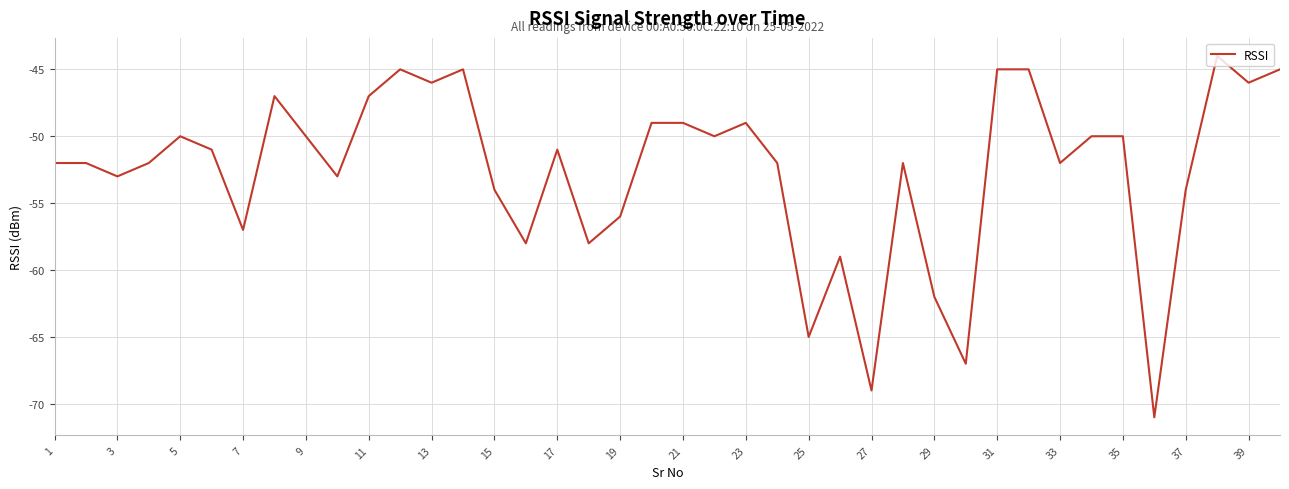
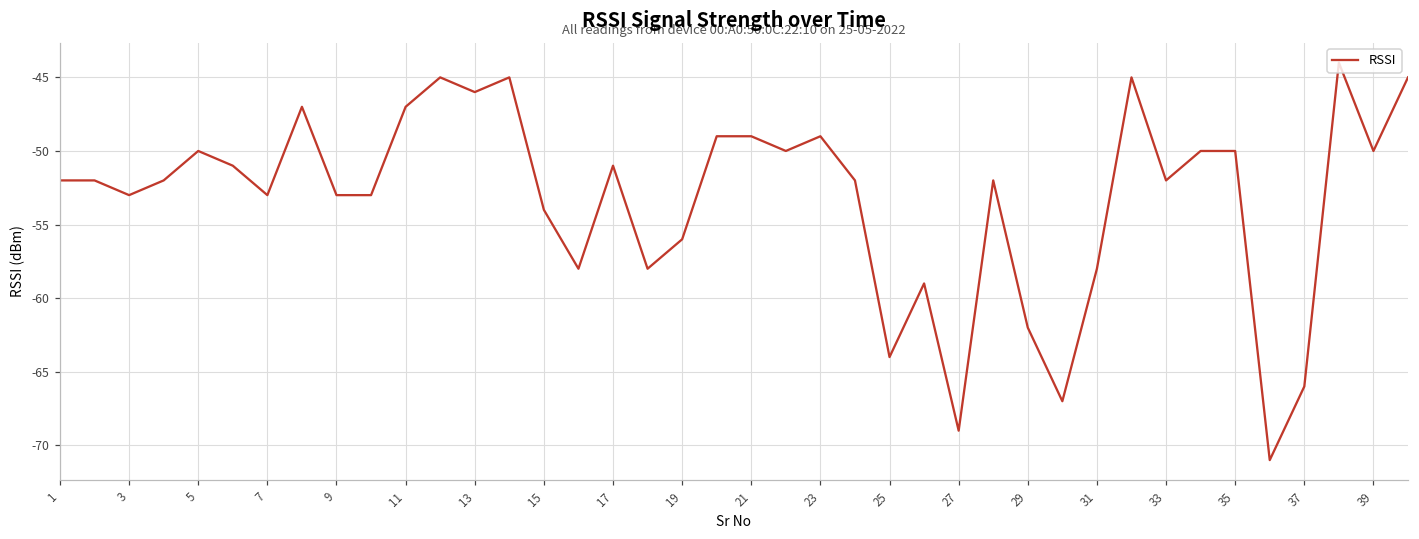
7: -57 -> -53
9: -50 -> -53
25: -65 -> -64
31: -45 -> -58
37: -54 -> -66
39: -46 -> -50
